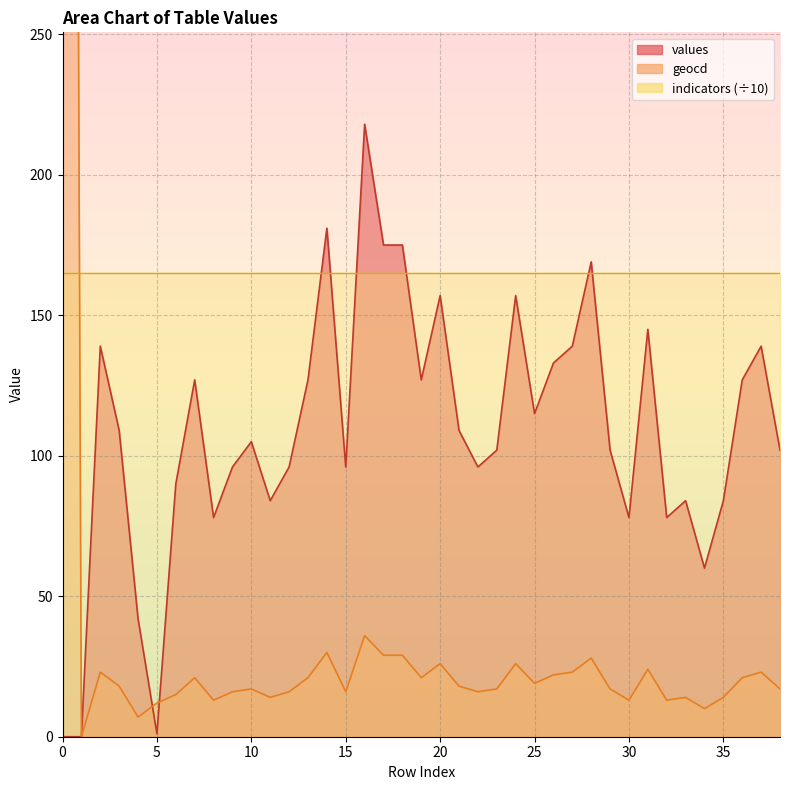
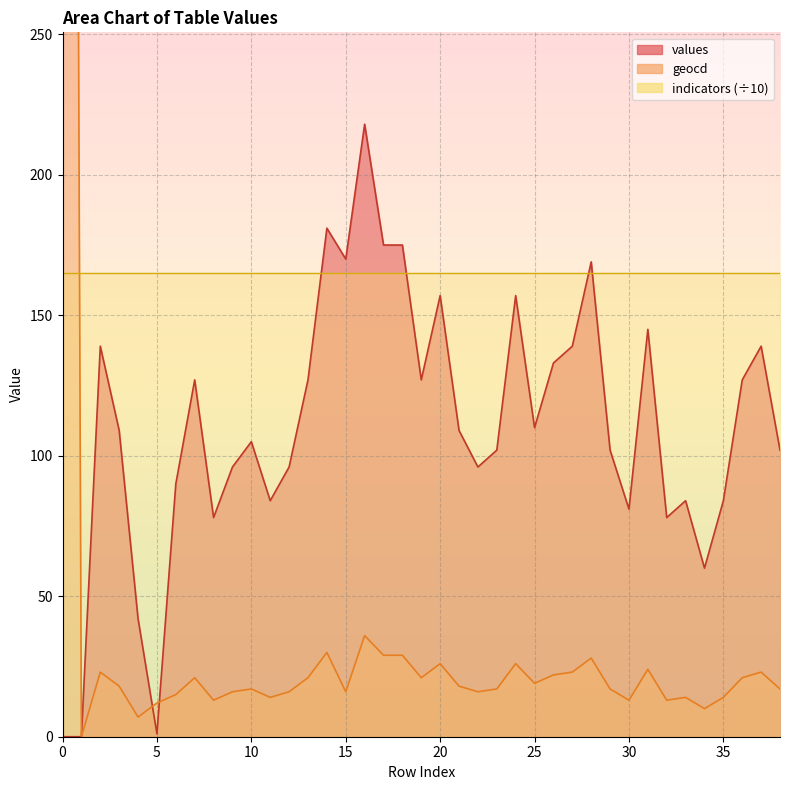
values, 15: 96 -> 170
values, 25: 115 -> 110
values, 30: 78 -> 81
